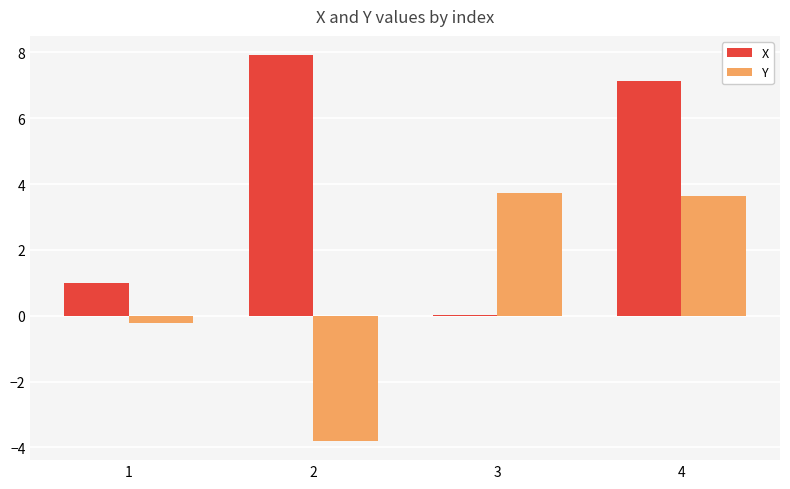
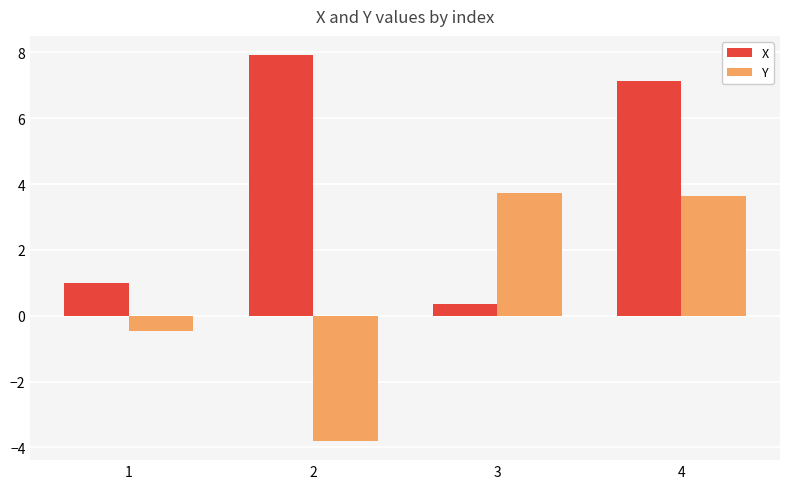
Y, 1: -0.2 -> -0.5
X, 3: 0.0 -> 0.4
